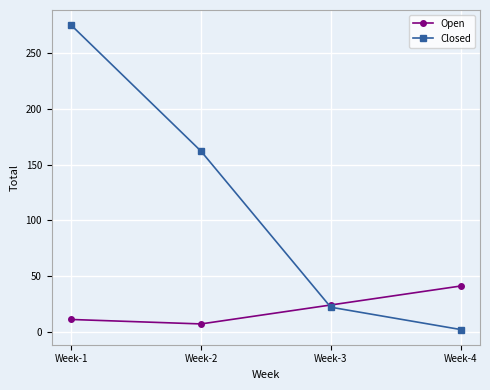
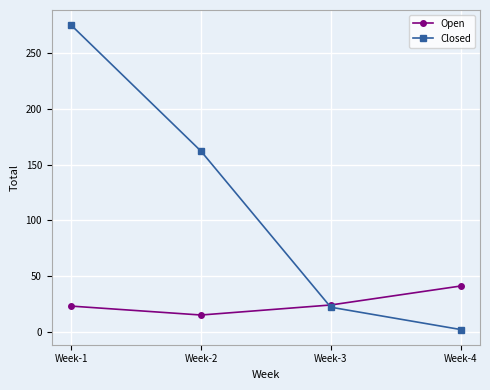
Open, Week-1: 11 -> 23
Open, Week-2: 7 -> 15
